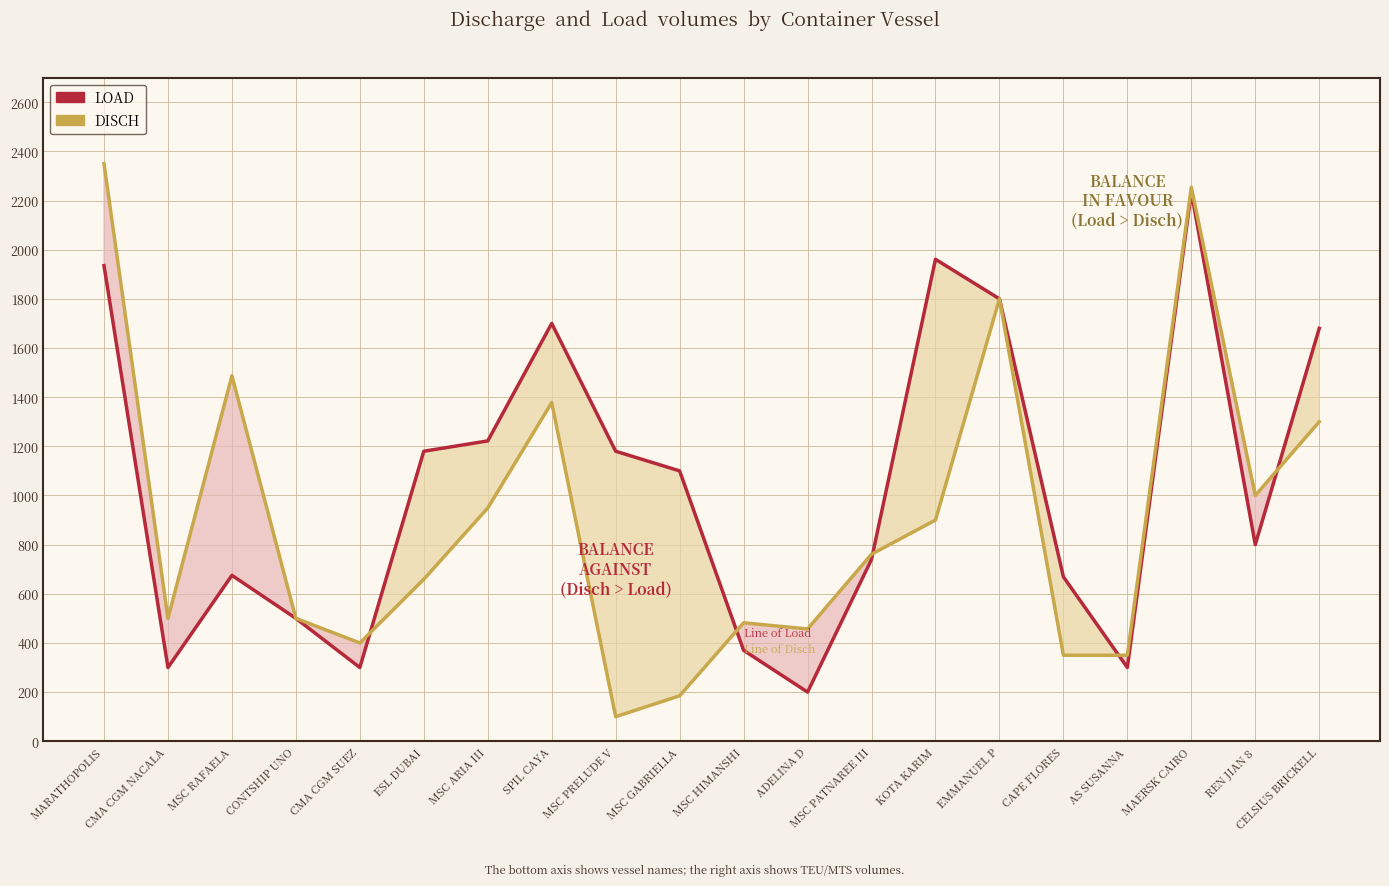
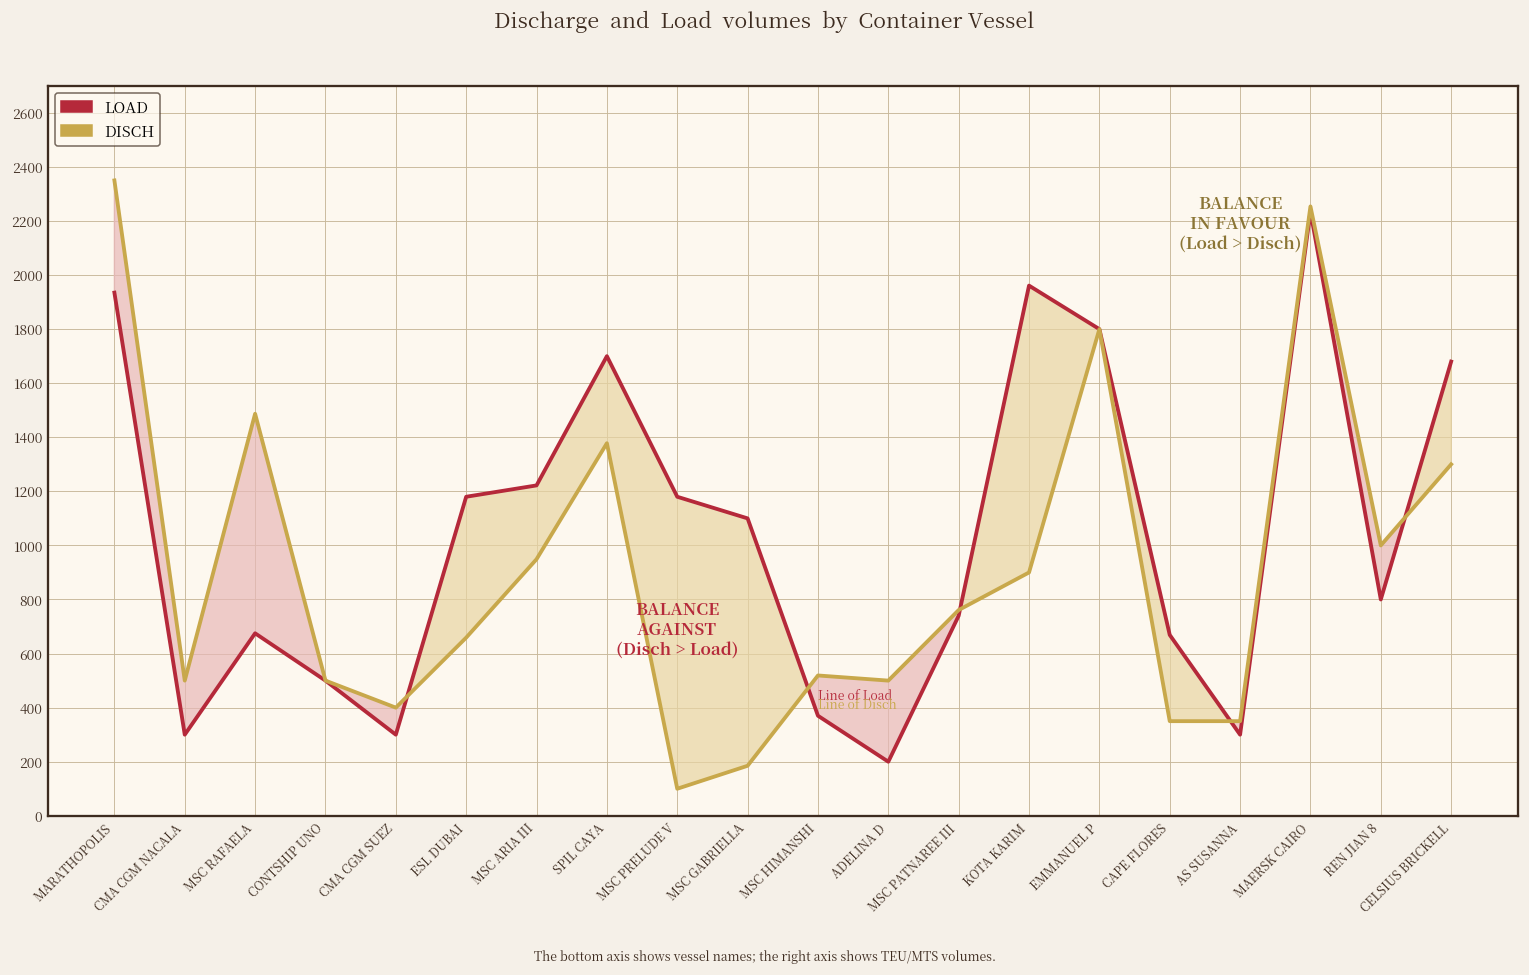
DISCH, MSC HIMANSHI: 480 -> 520
DISCH, ADELINA D: 460 -> 500
